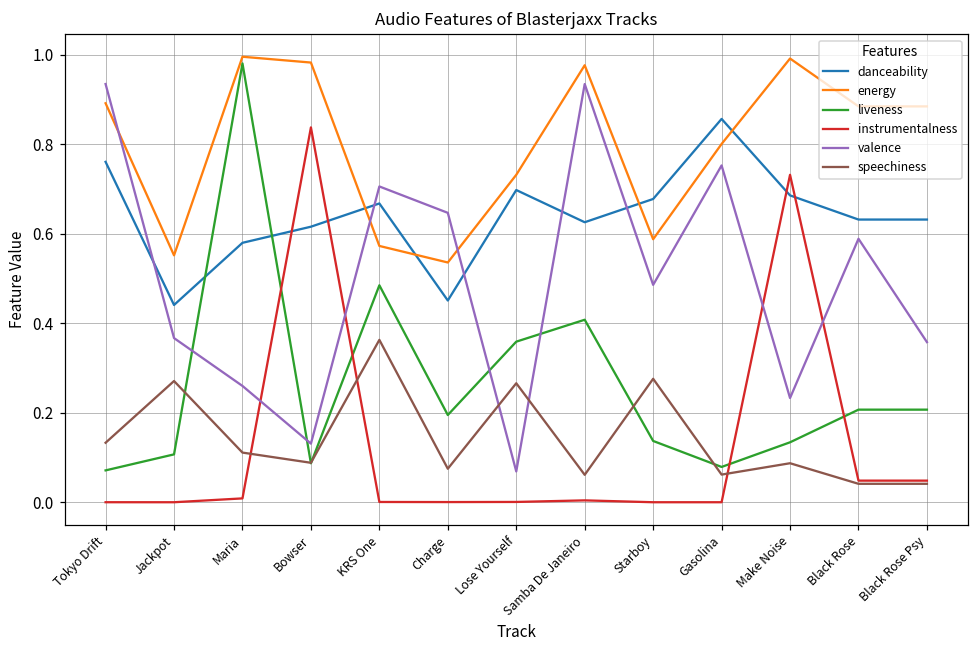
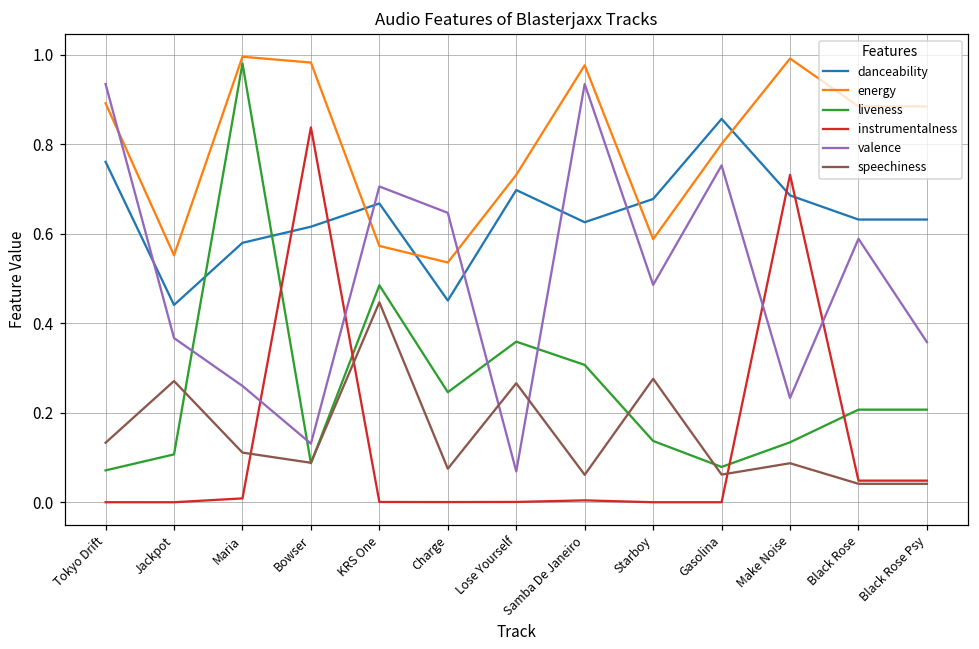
speechiness, KRS One: 0.36 -> 0.45
liveness, Charge: 0.20 -> 0.25
liveness, Samba De Janeiro: 0.41 -> 0.31
